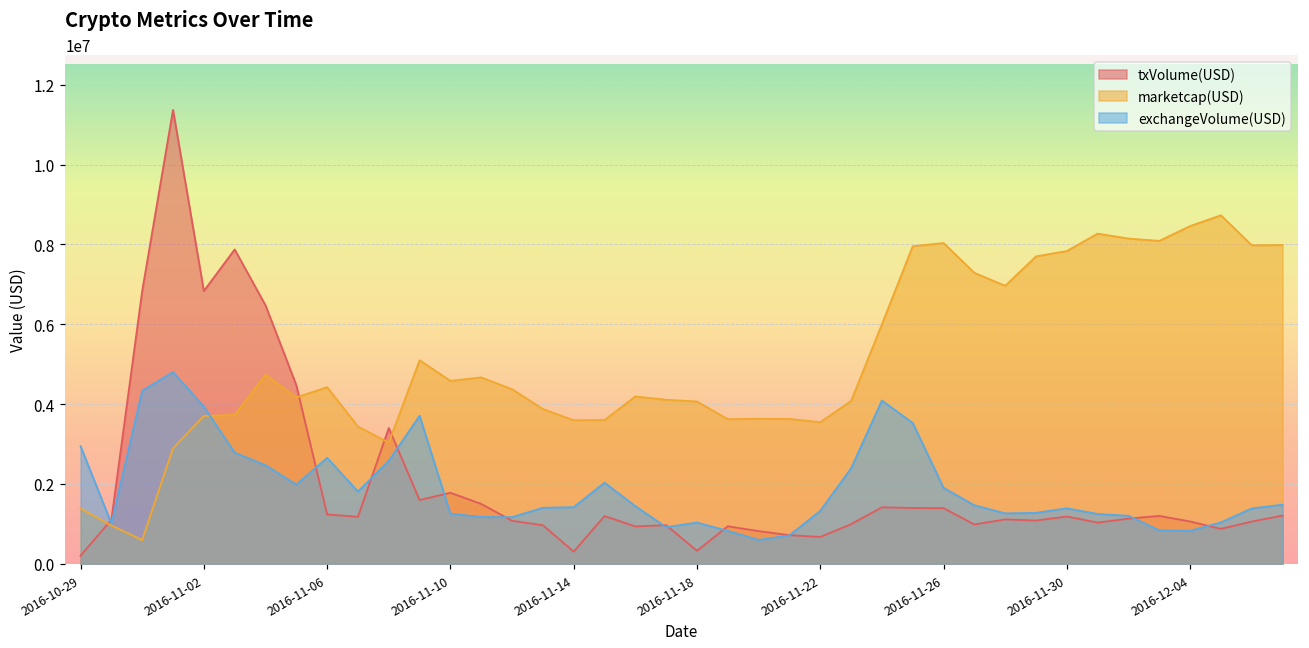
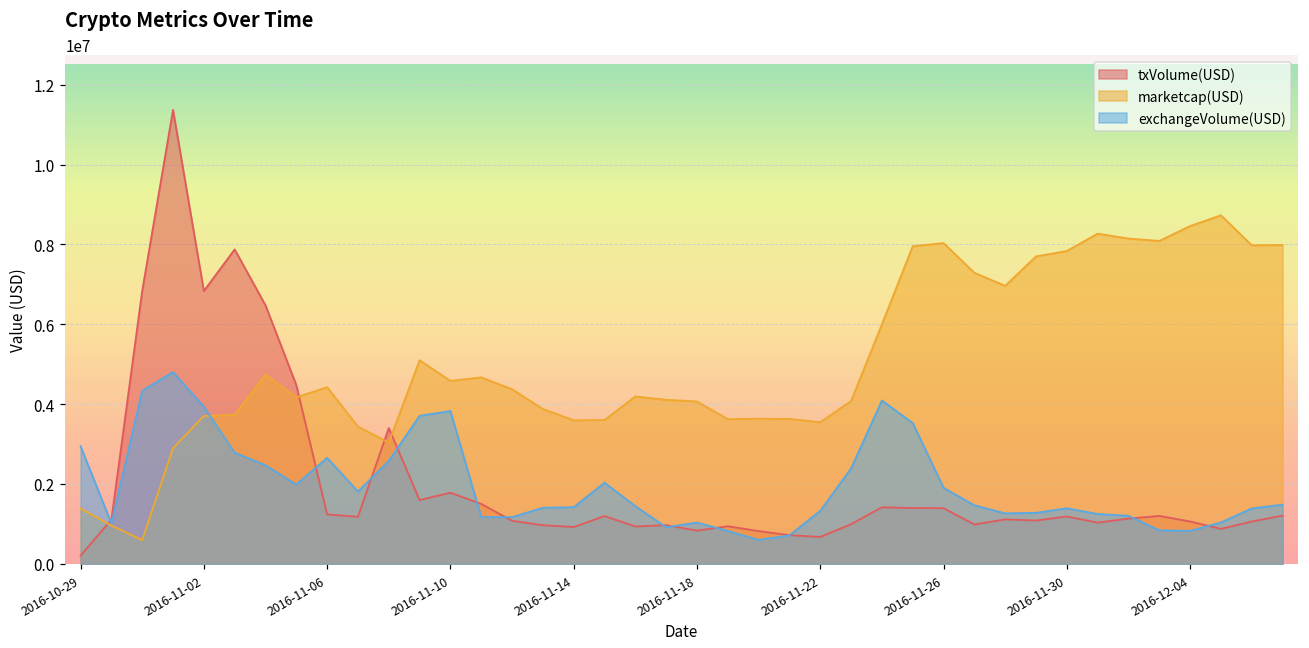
exchangeVolume(USD), 2016-11-10: 1300000 -> 3800000
txVolume(USD), 2016-11-14: 300000 -> 900000
txVolume(USD), 2016-11-18: 300000 -> 800000
